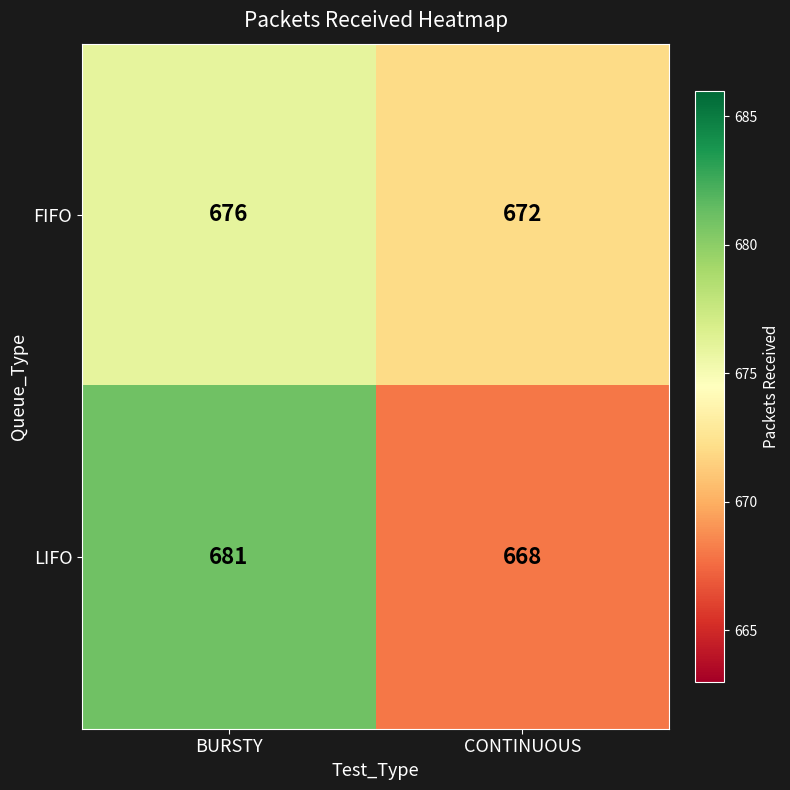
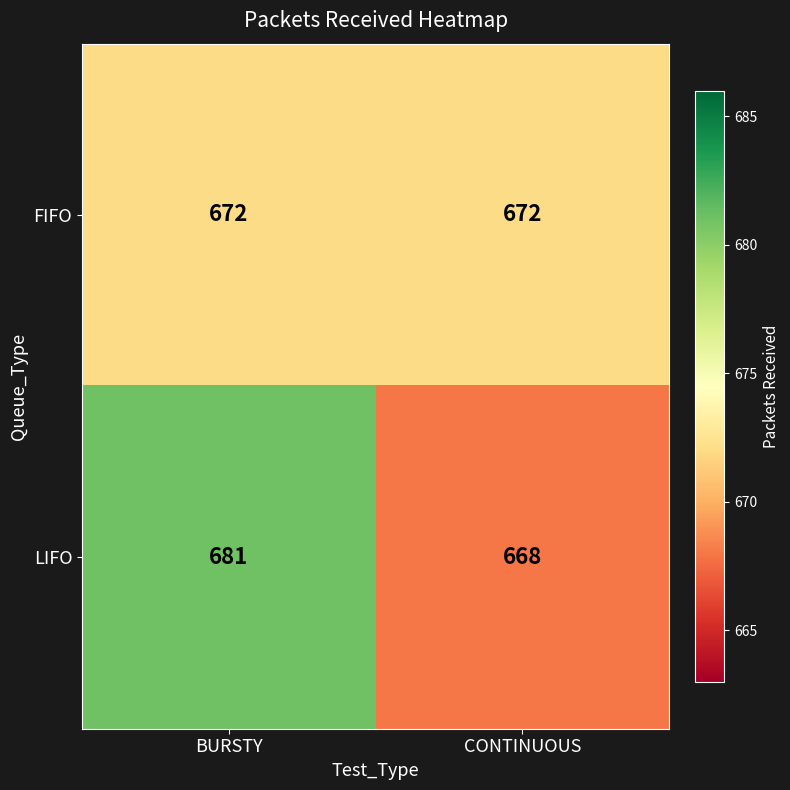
FIFO, BURSTY: 676 -> 672
